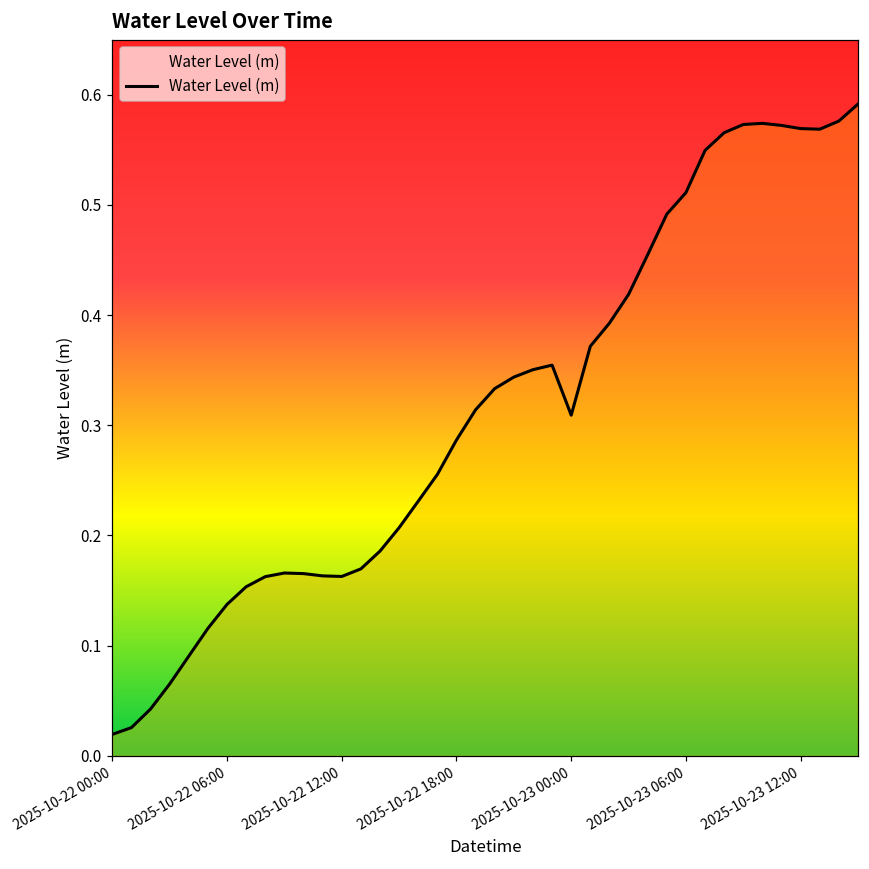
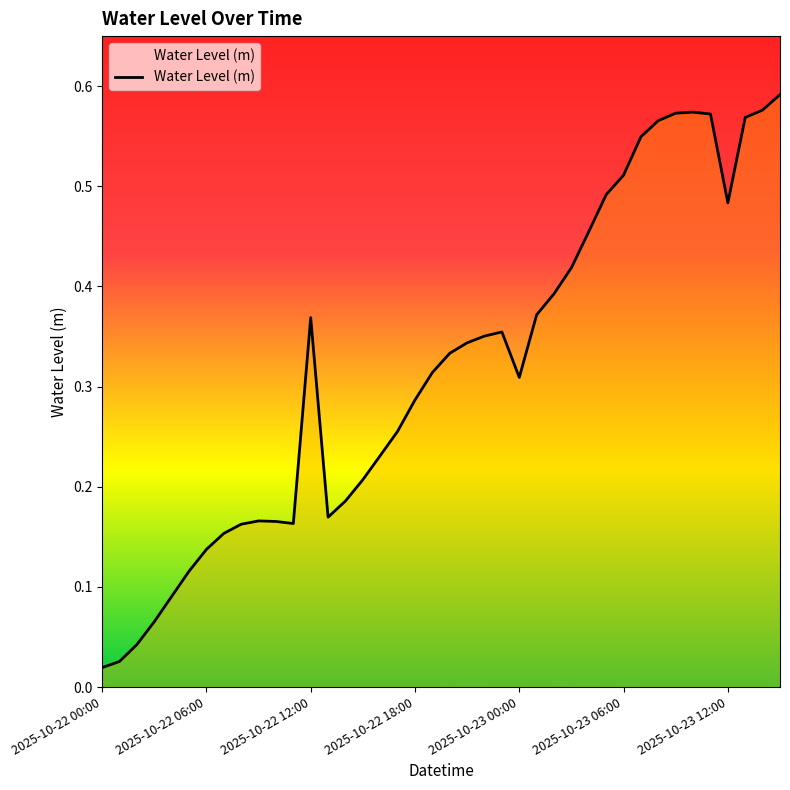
2025-10-22 12:00: 0.163 -> 0.369
2025-10-23 12:00: 0.569 -> 0.484
